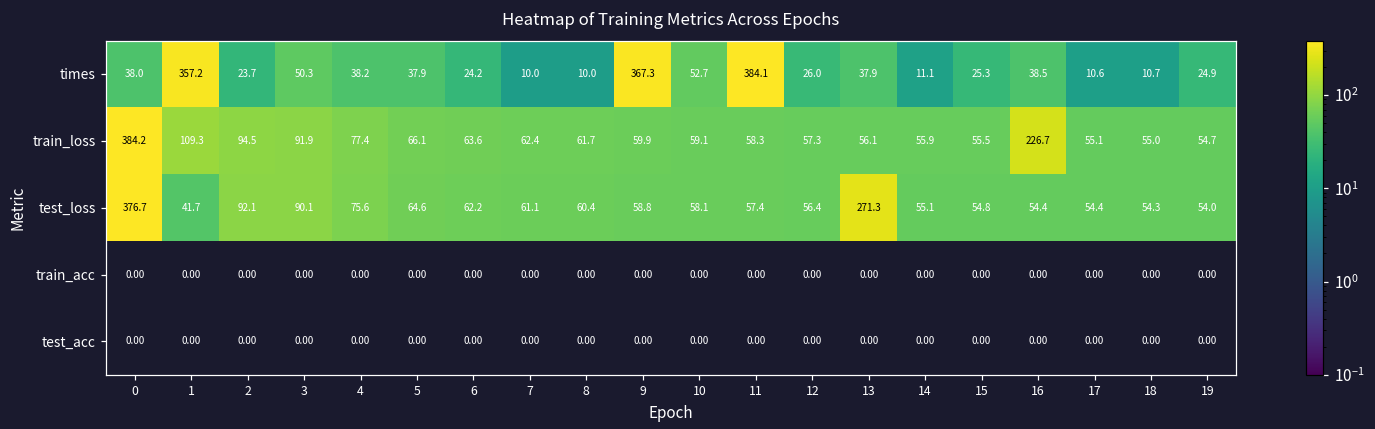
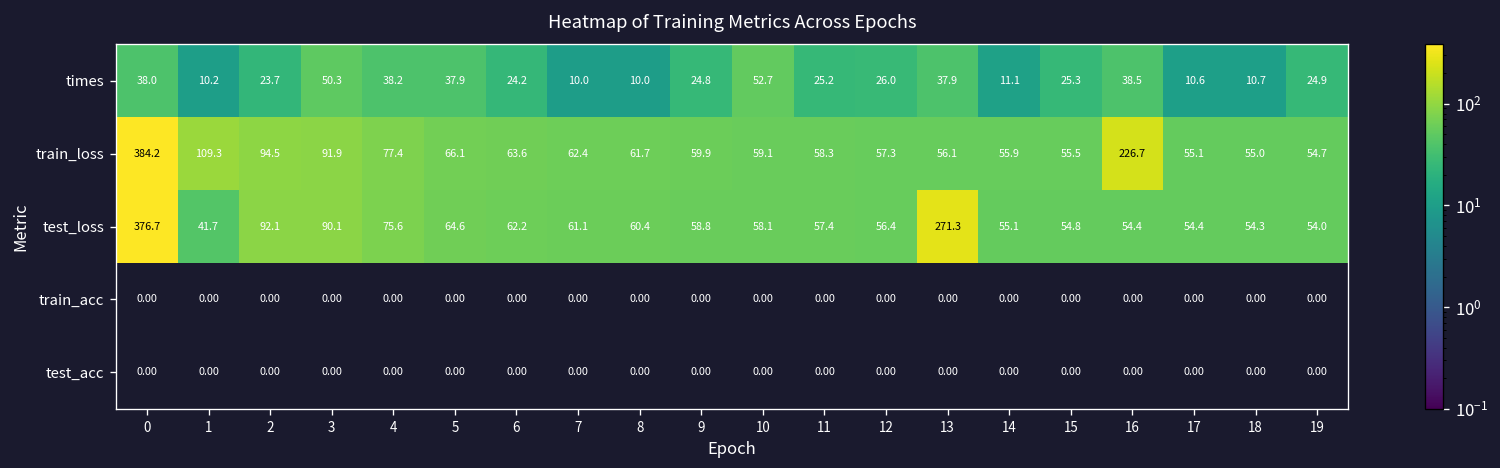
times, 1: 357.2 -> 10.2
times, 9: 367.3 -> 24.8
times, 11: 384.1 -> 25.2
